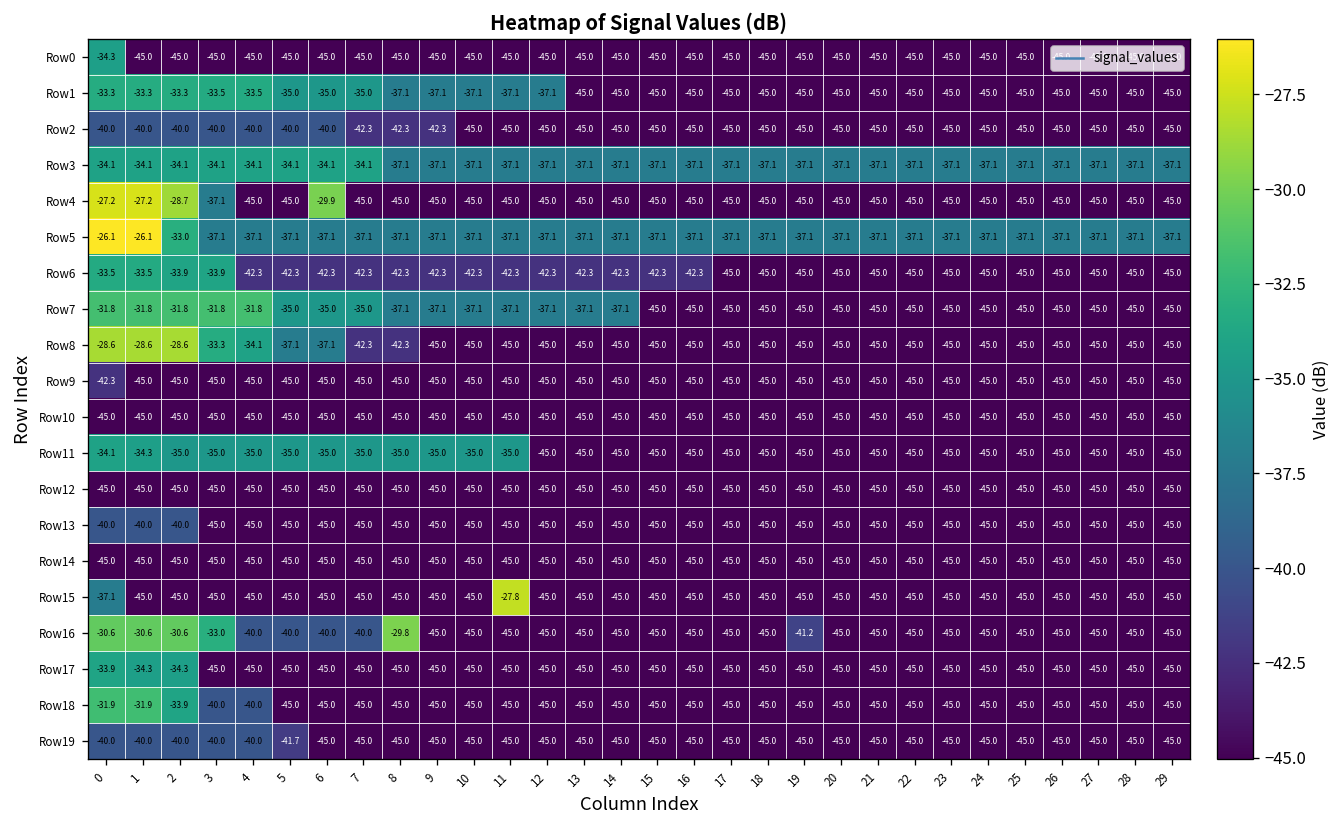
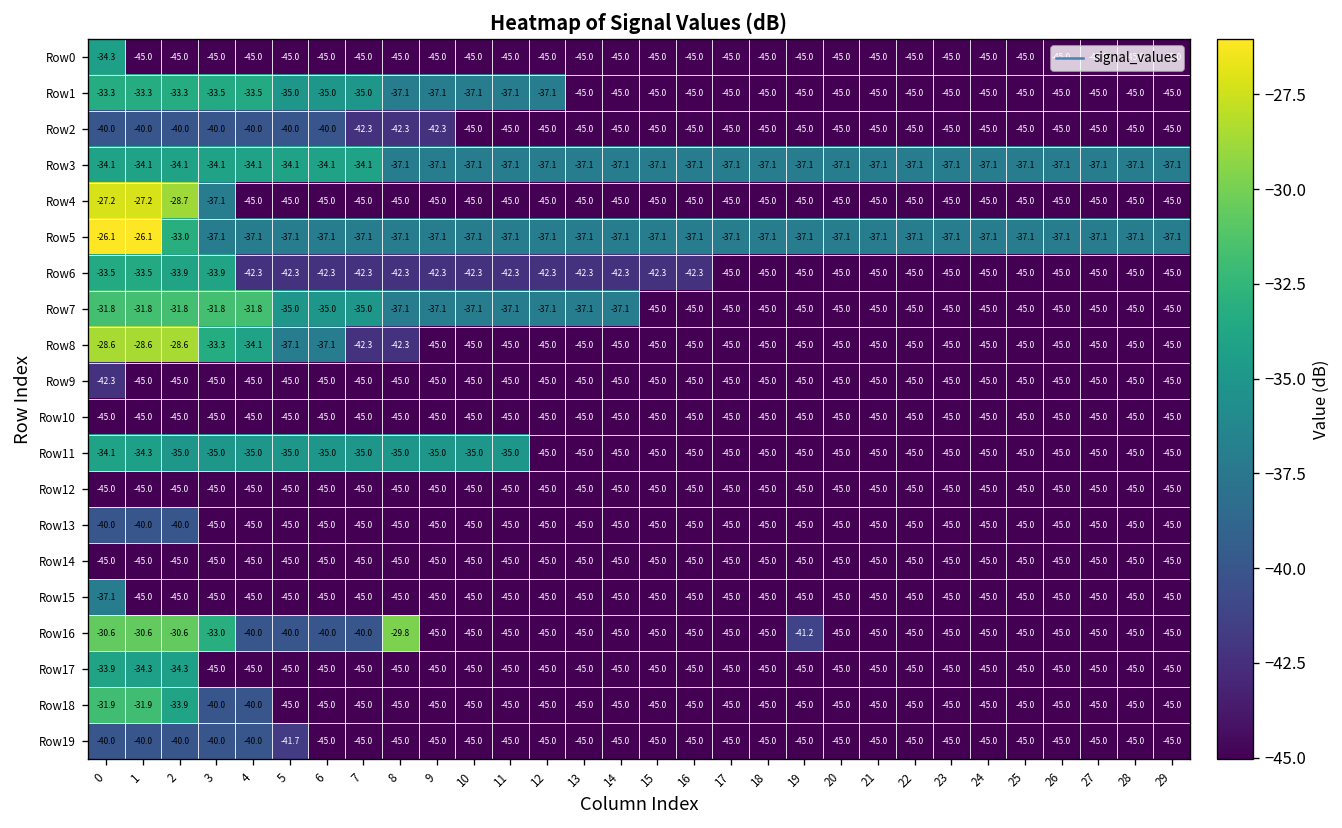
Row4, 6: -29.9 -> -45.0
Row15, 11: -27.8 -> -45.0
